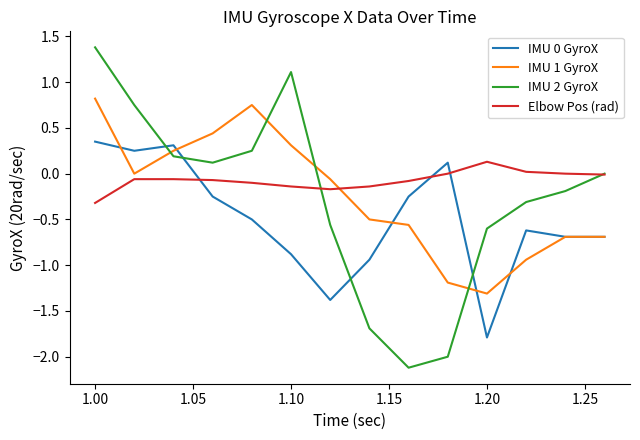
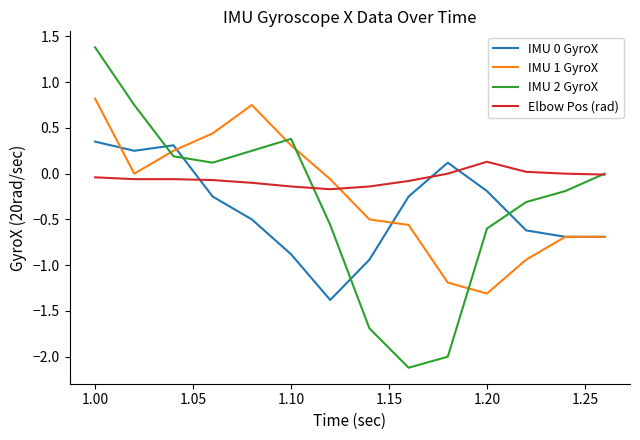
Elbow Pos (rad), 1.00: -0.3 -> 0.0
IMU 2 GyroX, 1.10: 1.1 -> 0.4
IMU 0 GyroX, 1.20: -1.8 -> -0.2
